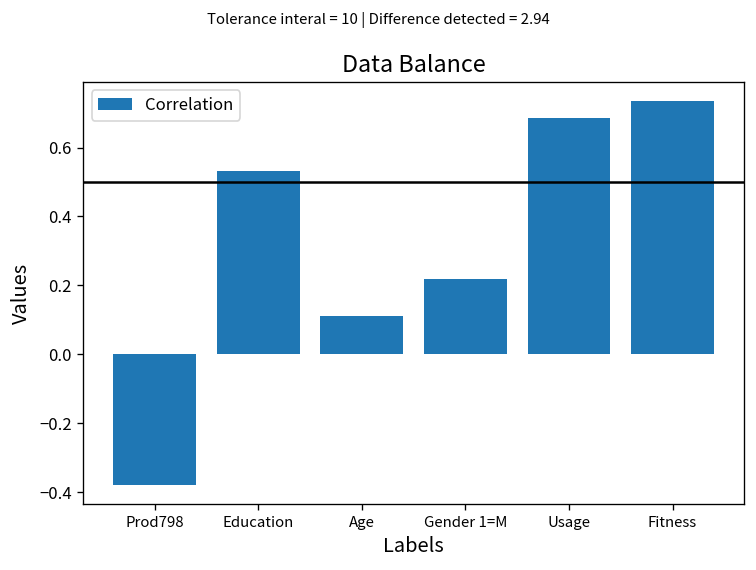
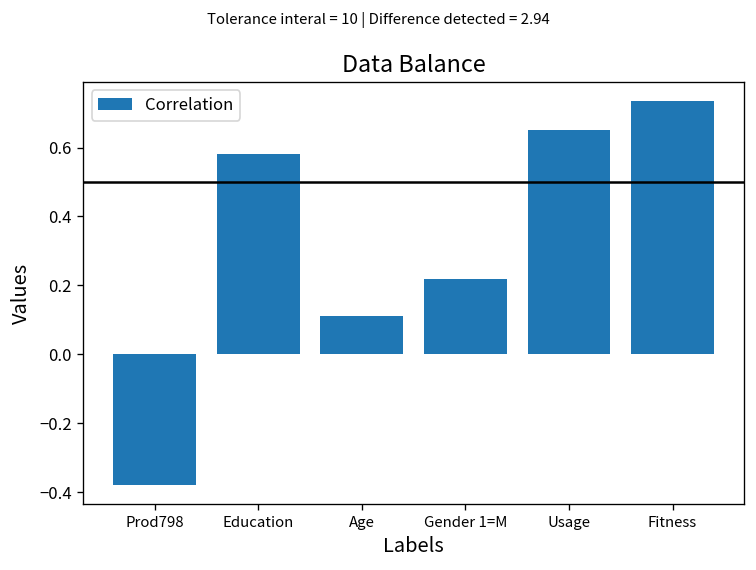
Education: 0.53 -> 0.58
Usage: 0.68 -> 0.65
